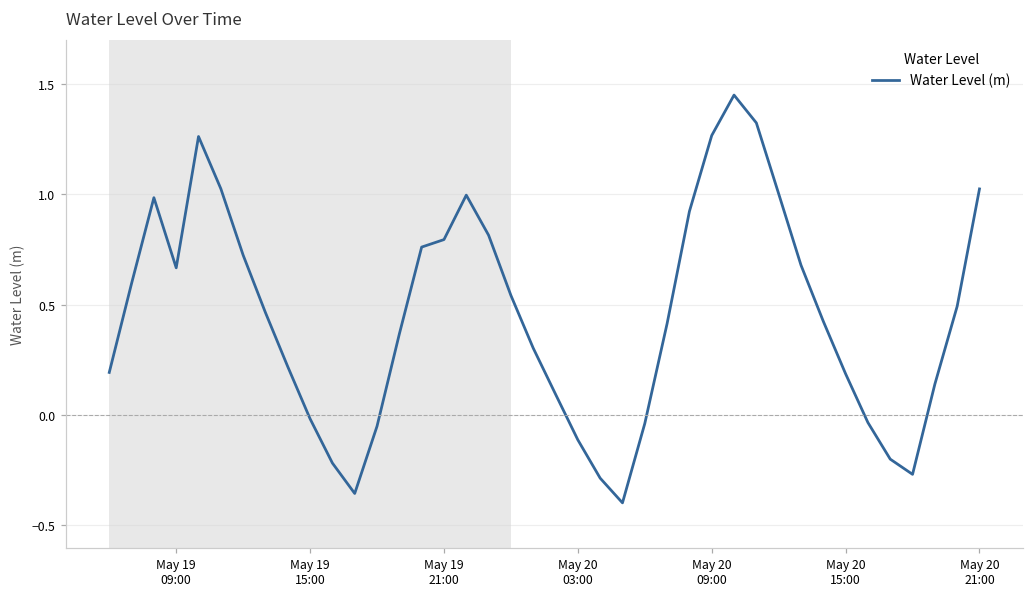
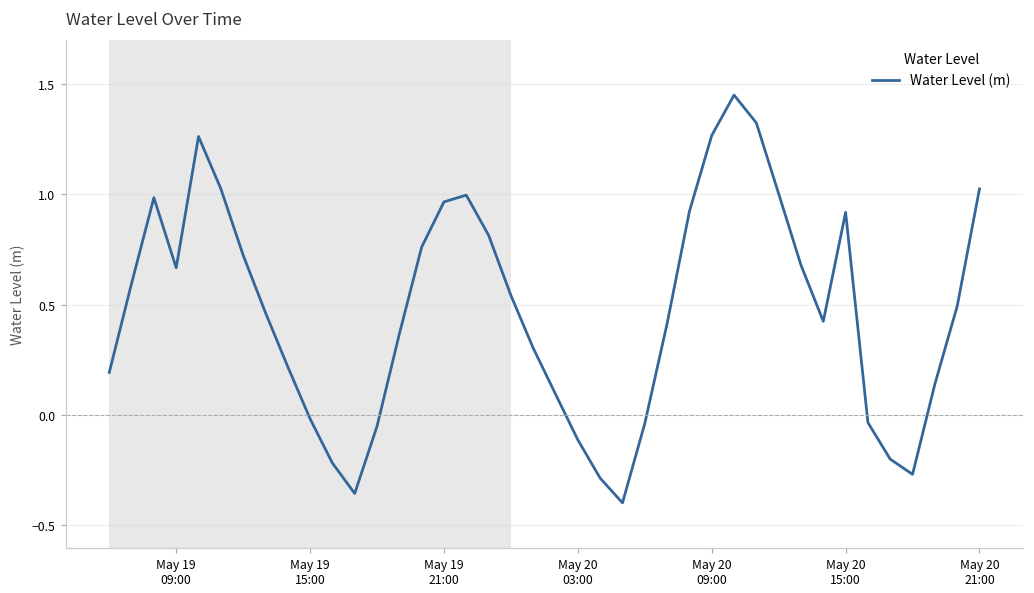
May 19 21:00: 0.79 -> 0.97
May 20 15:00: 0.19 -> 0.92
